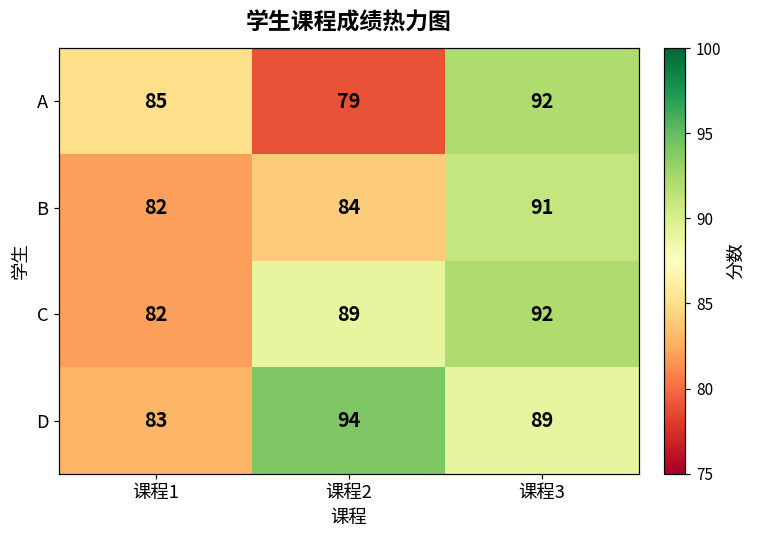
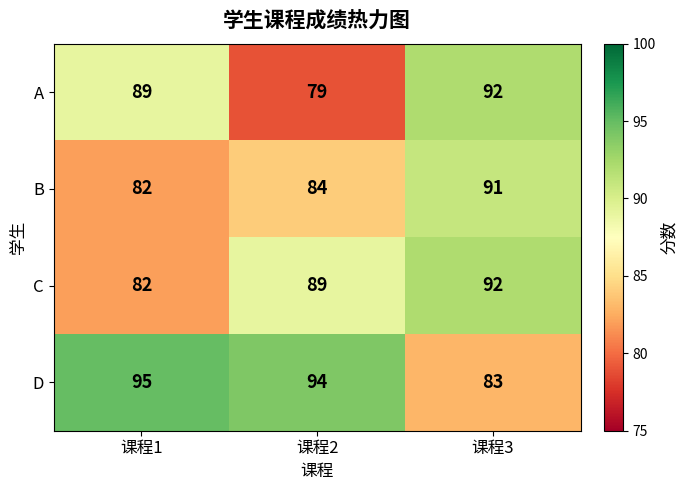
A, 课程1: 85 -> 89
D, 课程1: 83 -> 95
D, 课程3: 89 -> 83
